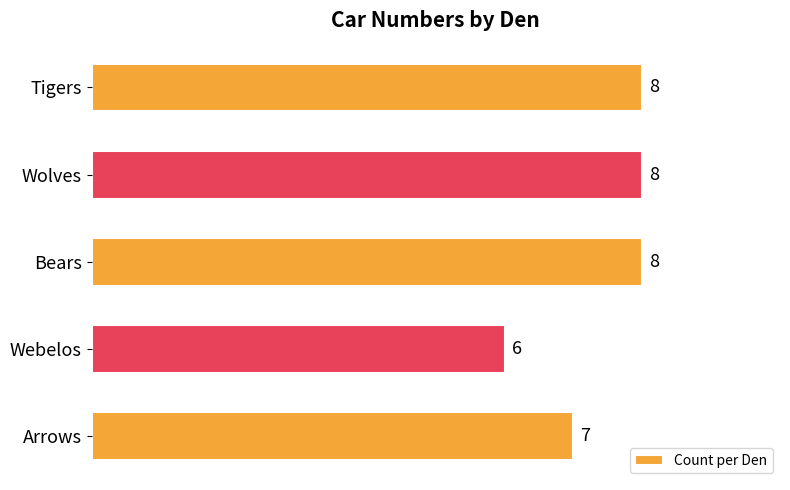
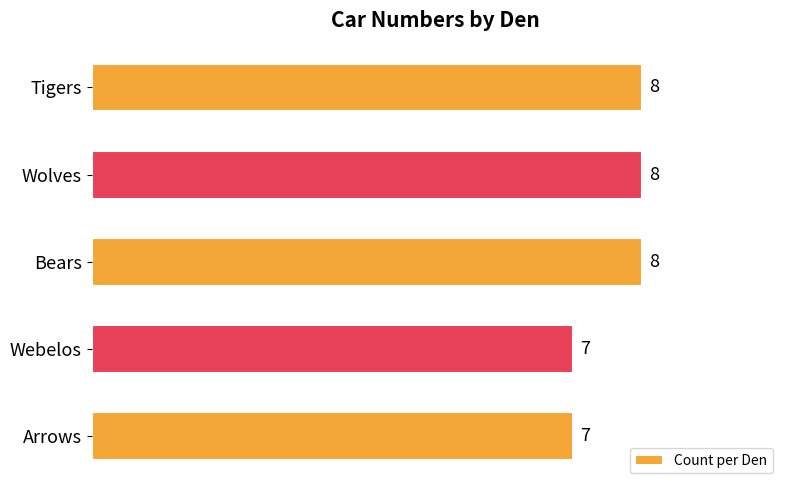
Webelos: 6 -> 7
